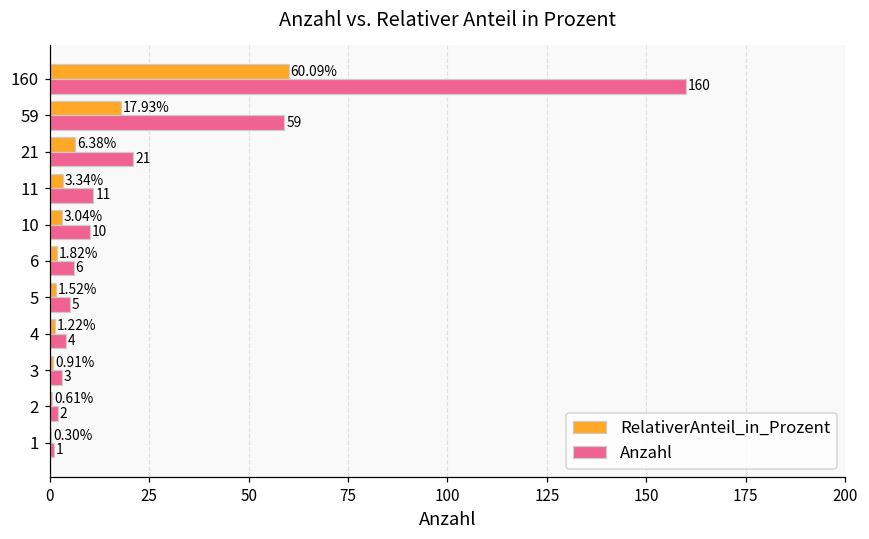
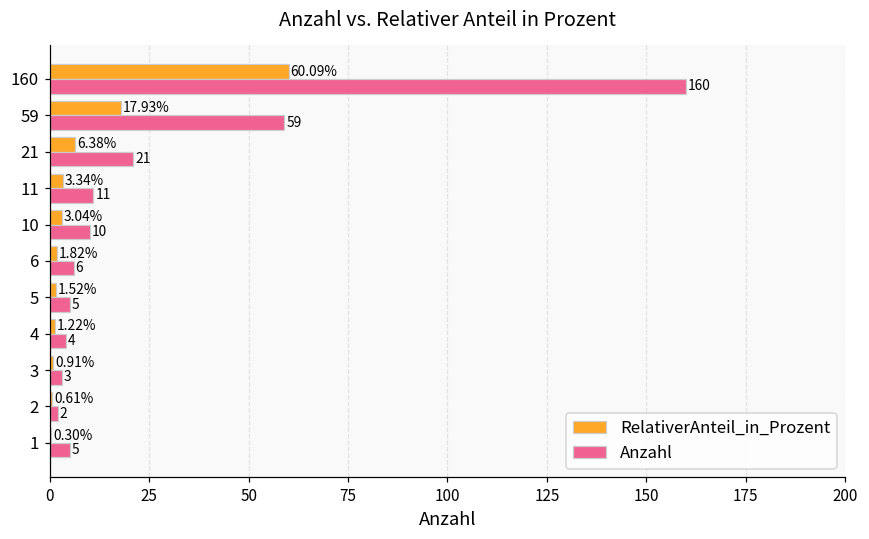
Anzahl, 1: 1 -> 5
